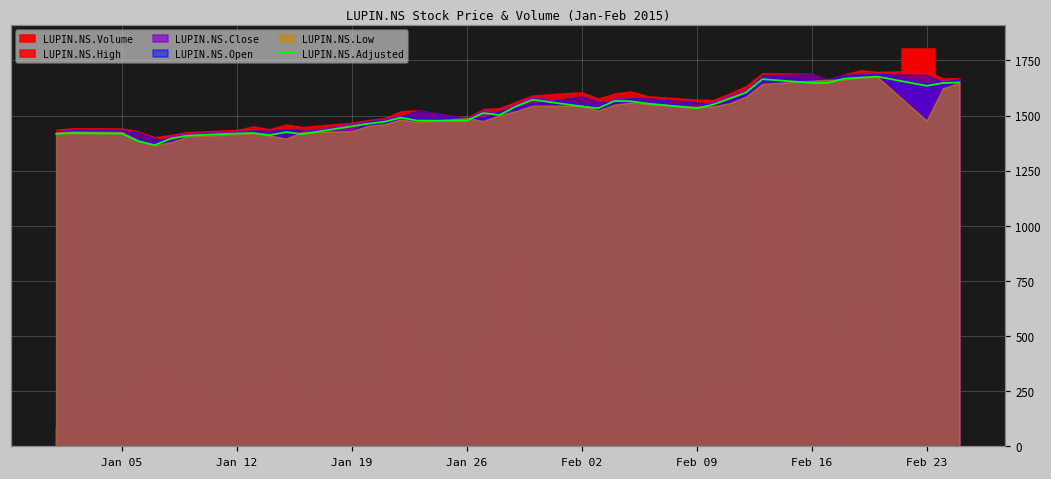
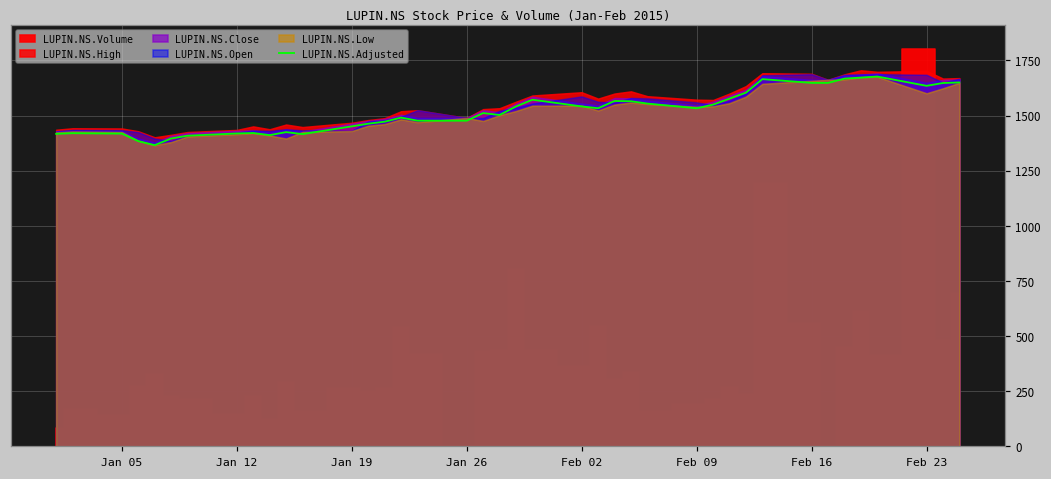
LUPIN.NS.Low, Feb 23: 1480 -> 1600
